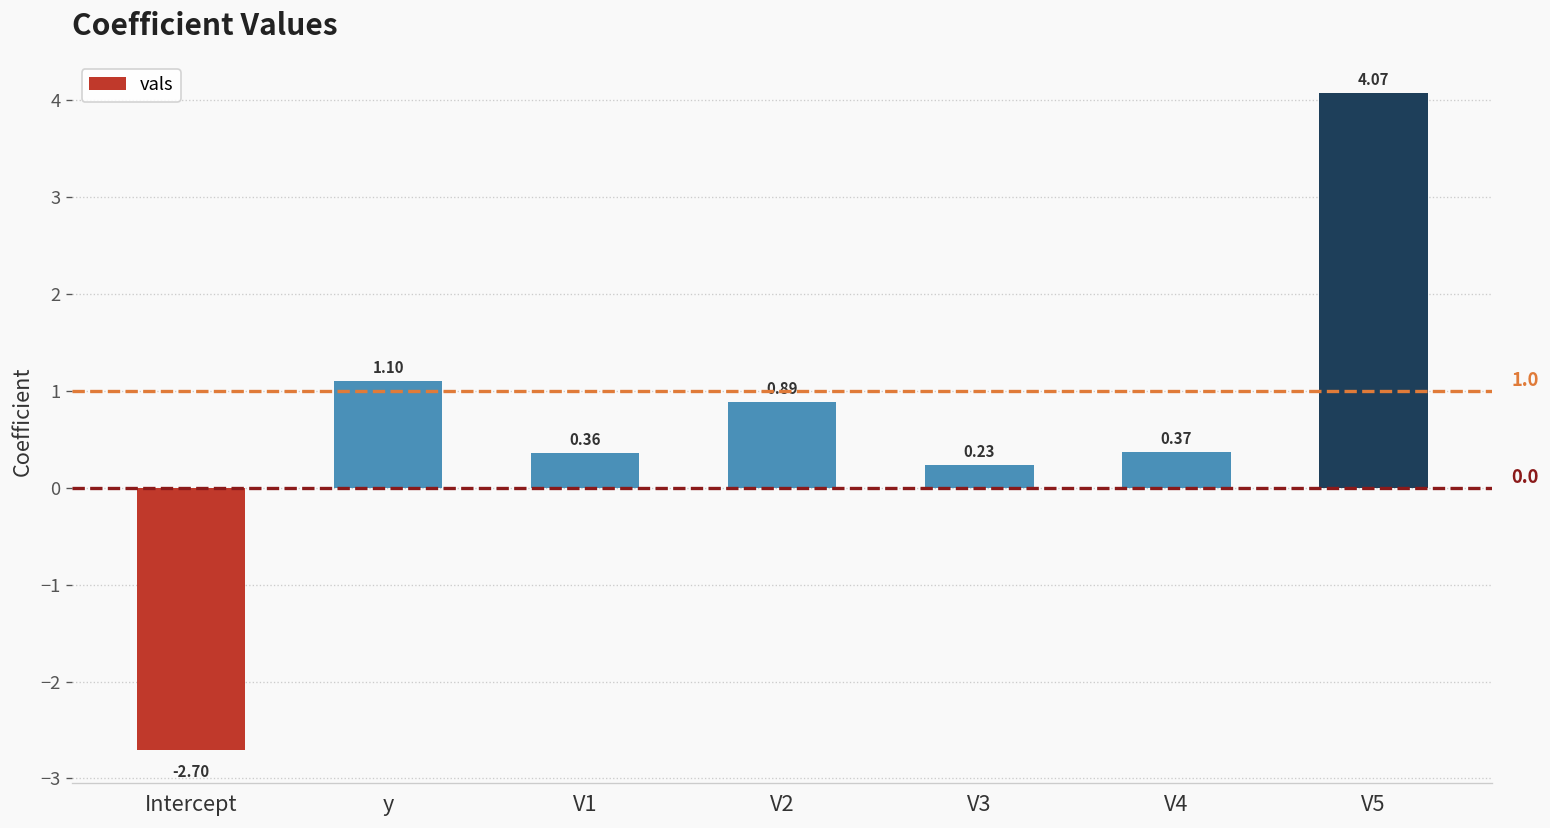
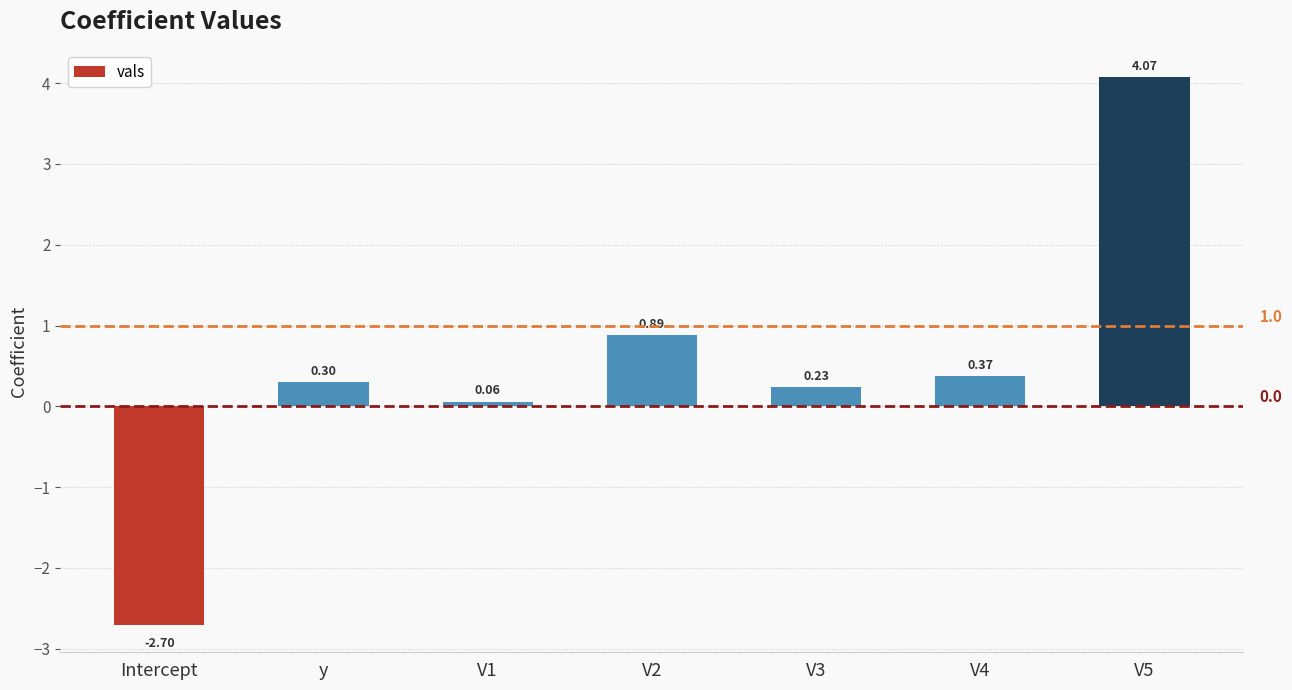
y: 1.10 -> 0.30
V1: 0.36 -> 0.06
